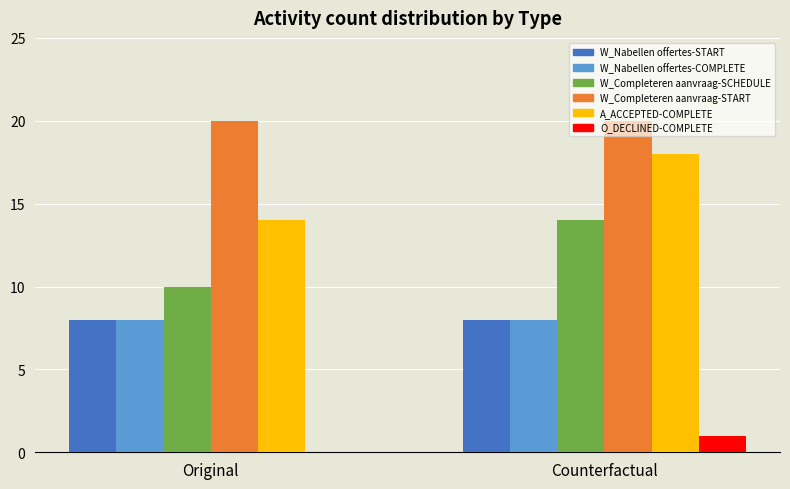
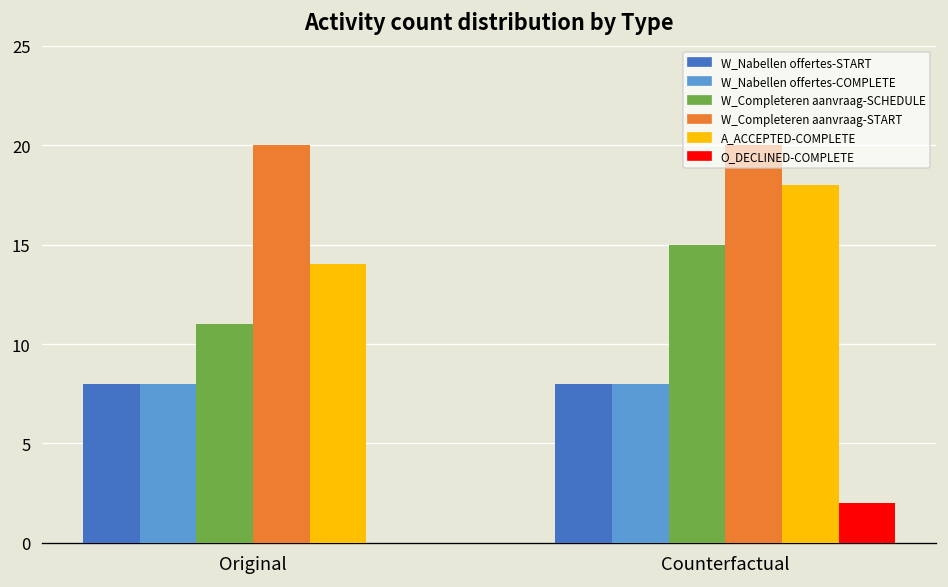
W_Completeren aanvraag-SCHEDULE, Original: 10 -> 11
W_Completeren aanvraag-SCHEDULE, Counterfactual: 14 -> 15
O_DECLINED-COMPLETE, Counterfactual: 1 -> 2
